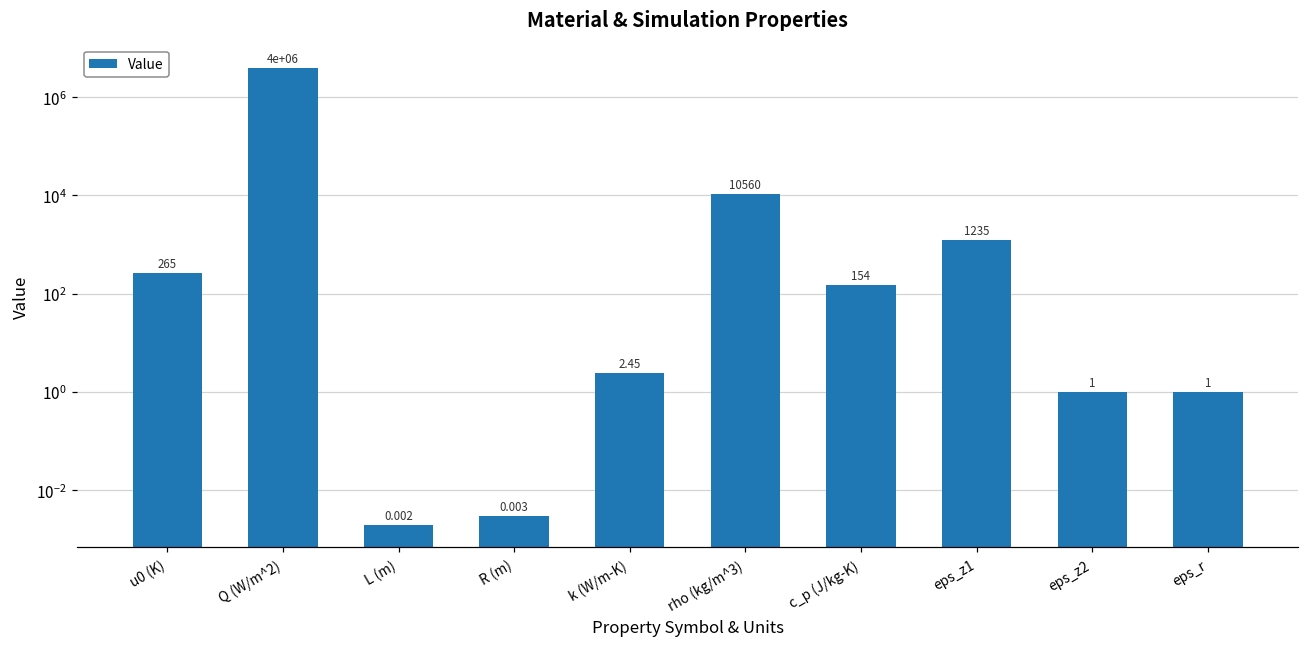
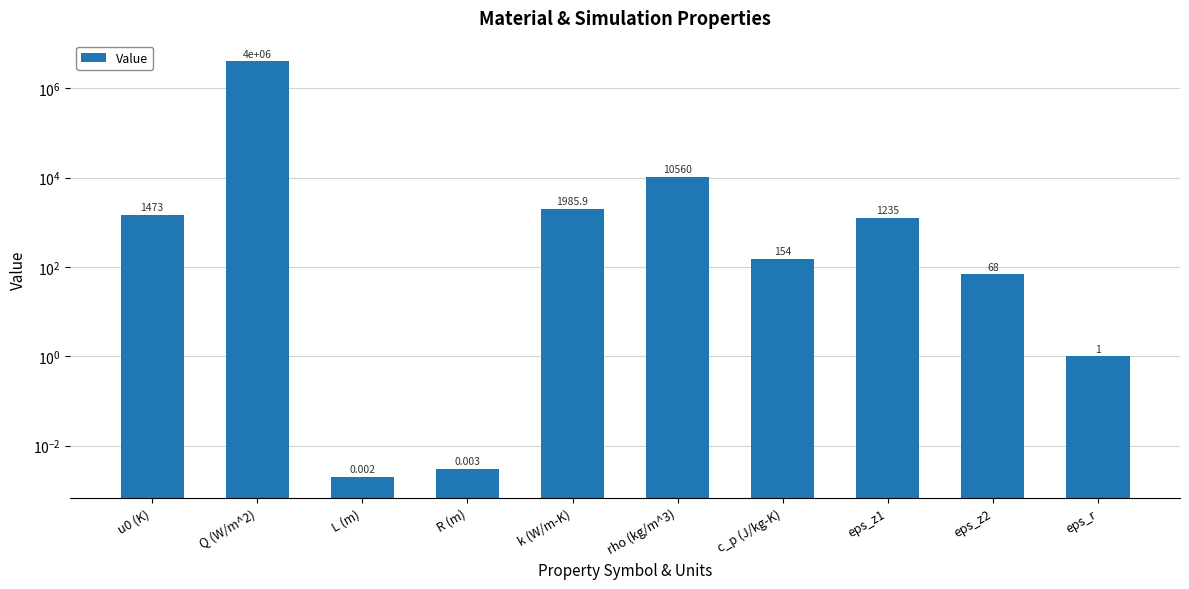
u0 (K): 265 -> 1473
k (W/m-K): 2.45 -> 1985.9
eps_z2: 1 -> 68
